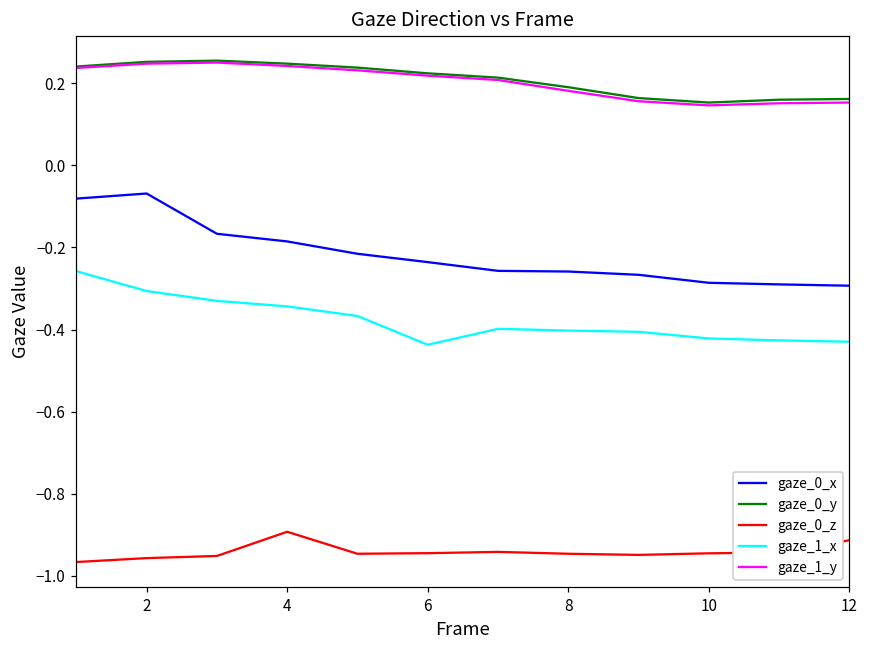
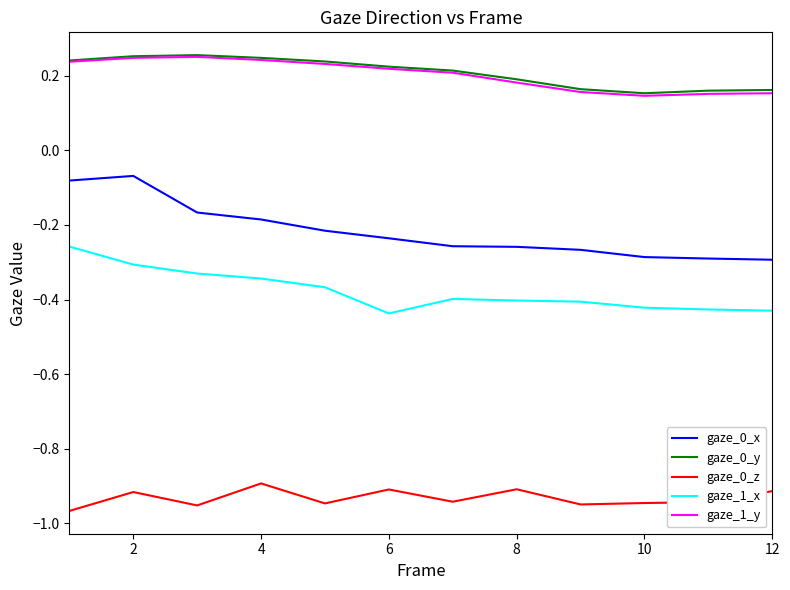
gaze_0_z, 2: -0.96 -> -0.92
gaze_0_z, 6: -0.95 -> -0.91
gaze_0_z, 8: -0.95 -> -0.91
